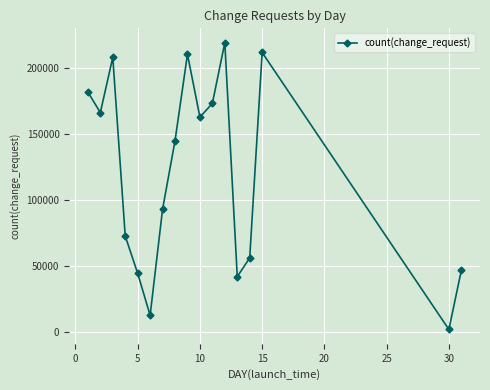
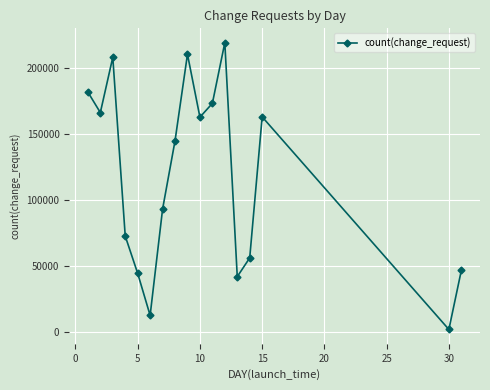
15: 212000 -> 163000
